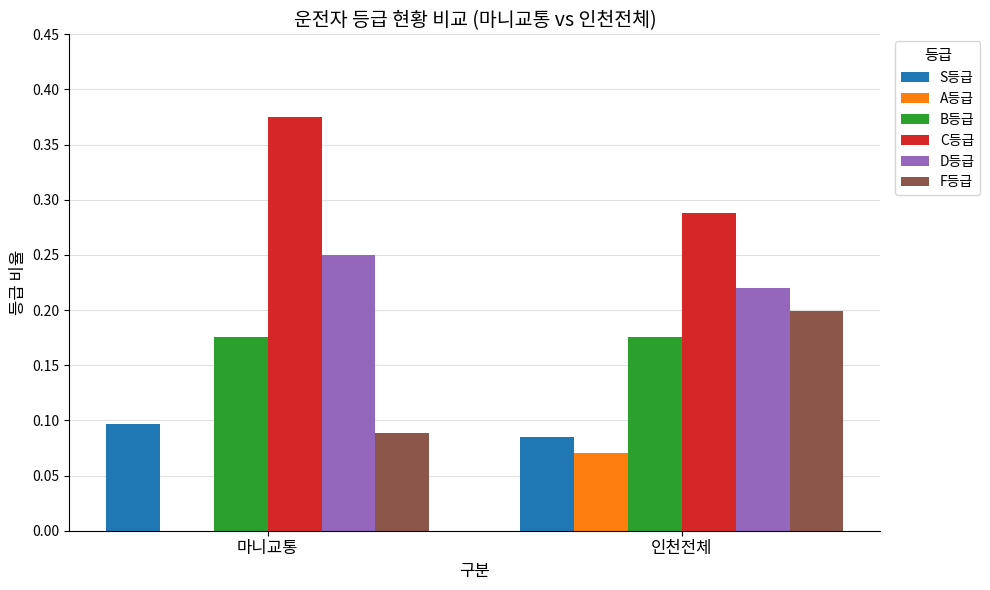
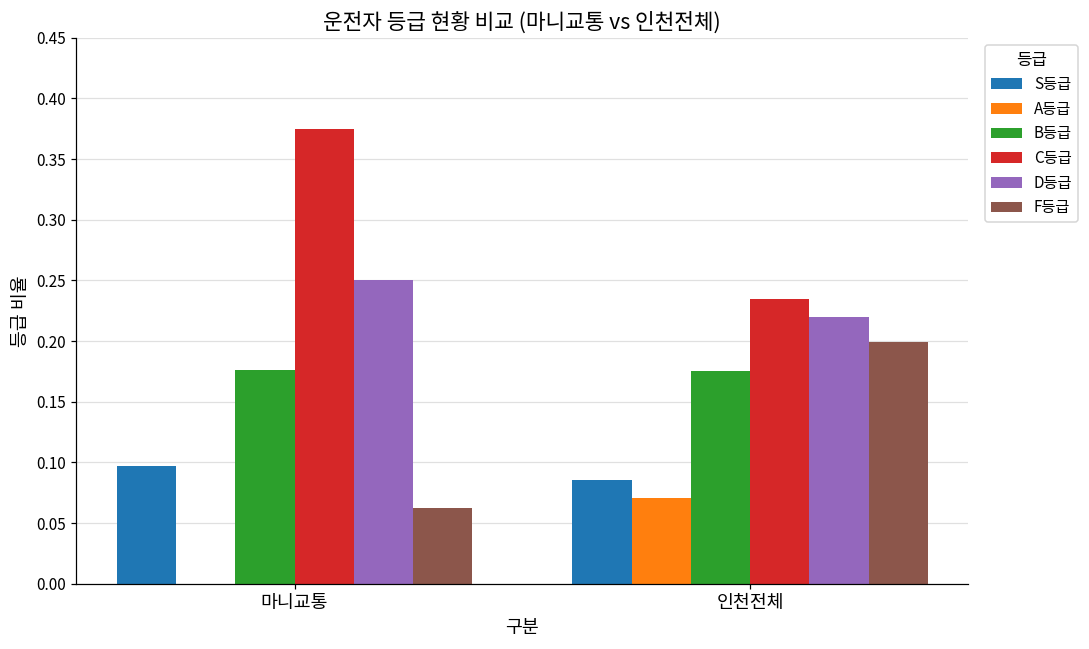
F등급, 마니교통: 0.089 -> 0.063
C등급, 인천전체: 0.288 -> 0.235
